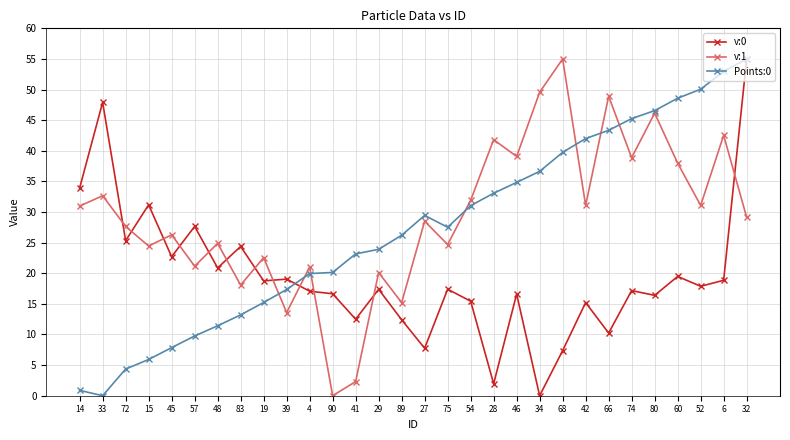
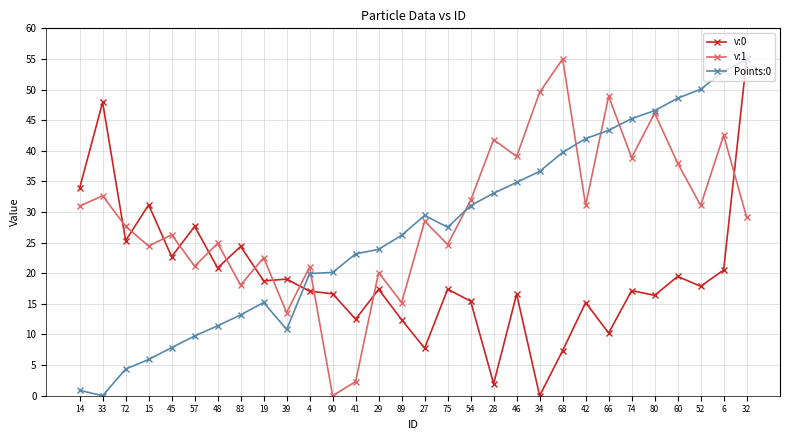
Points:0, 39: 17 -> 11
v:0, 6: 19 -> 21
